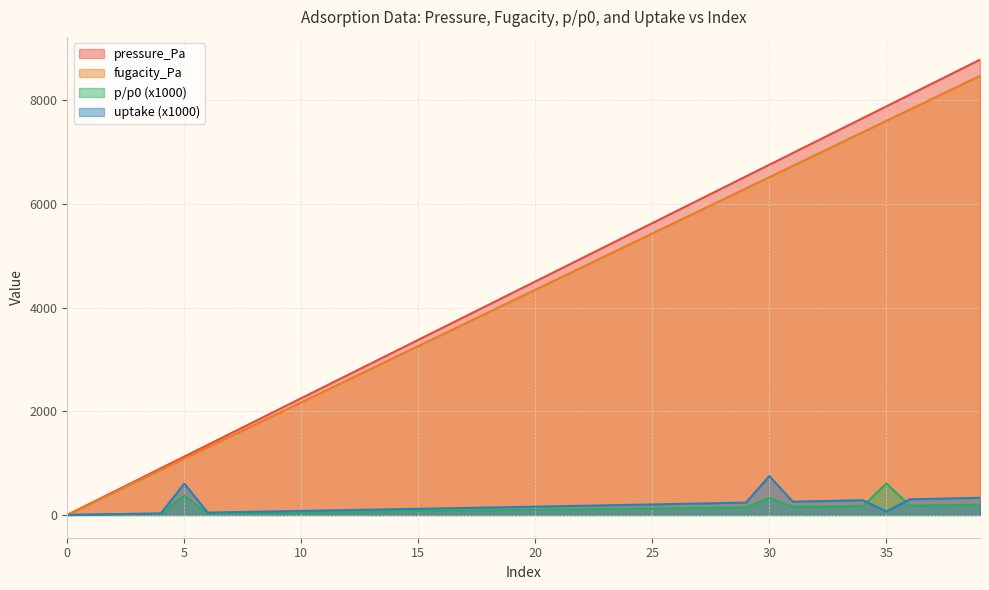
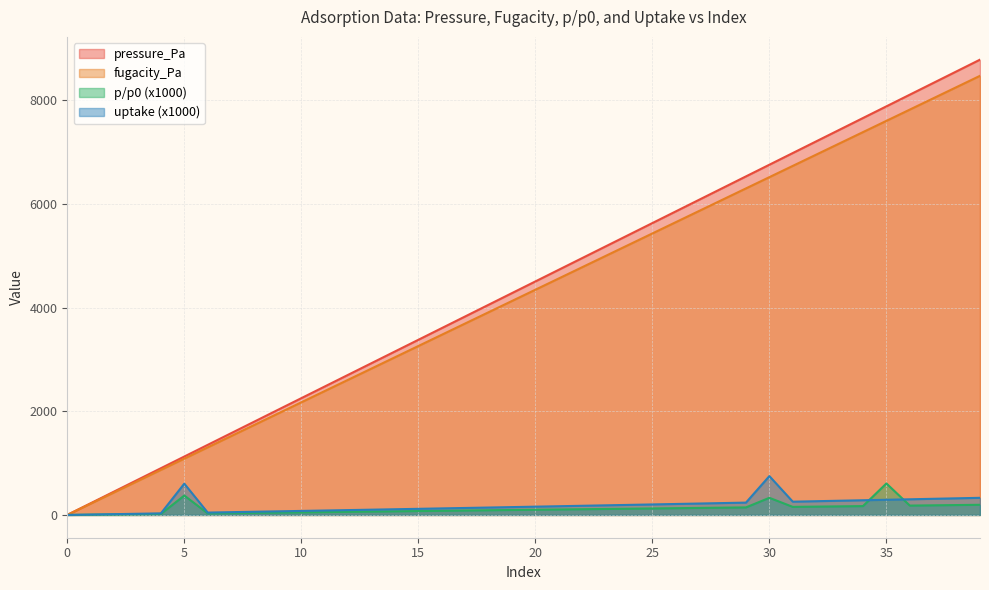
uptake (x1000), 35: 100 -> 300
